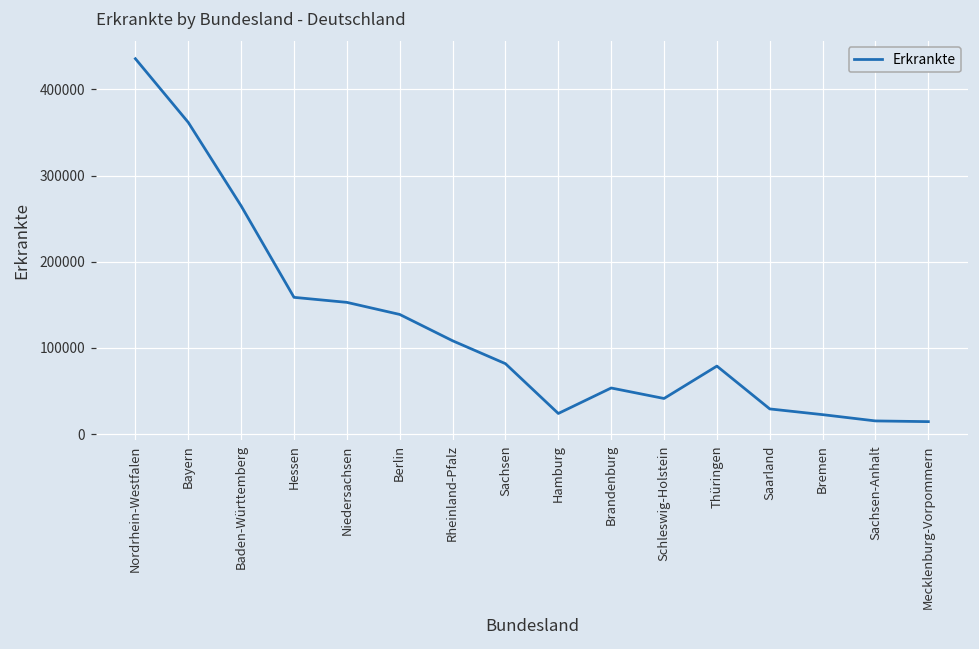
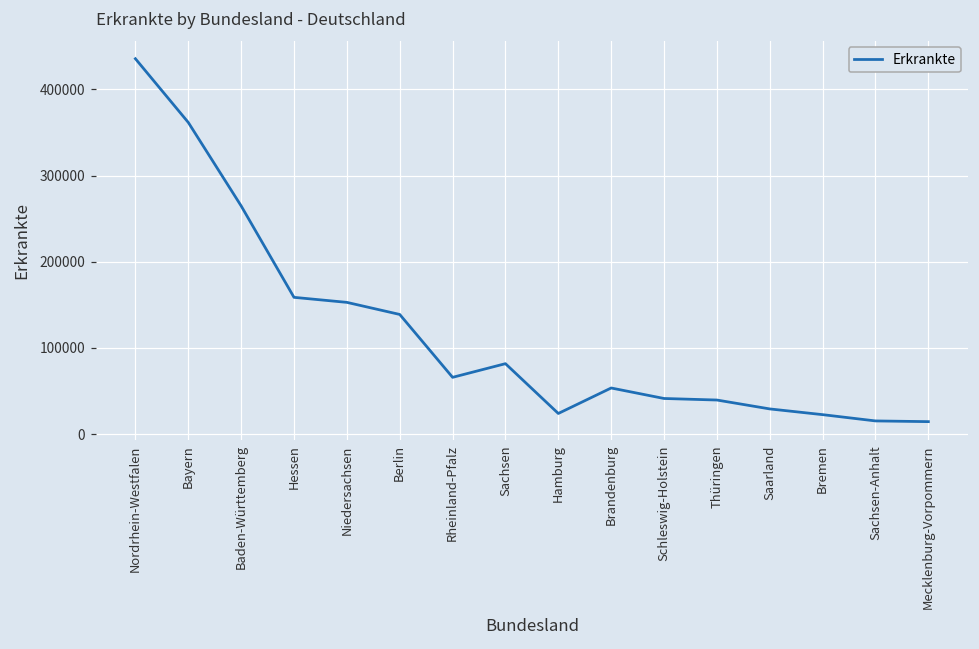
Rheinland-Pfalz: 110000 -> 70000
Thüringen: 80000 -> 40000
